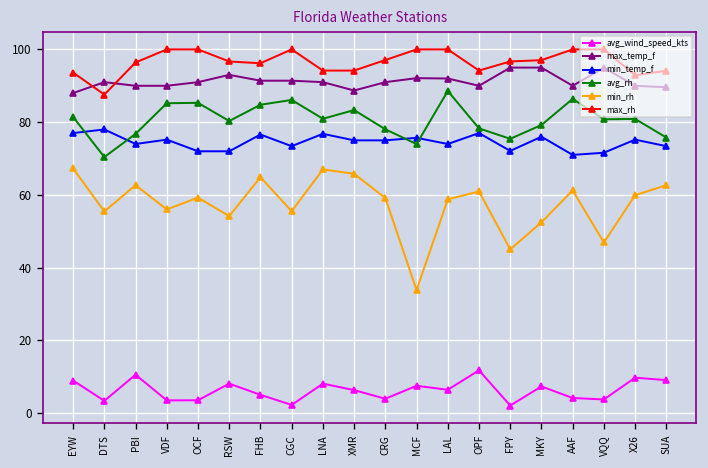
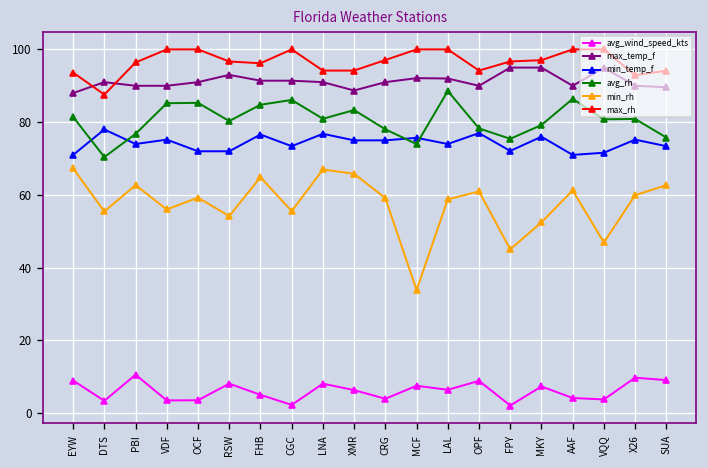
min_temp_f, EYW: 77 -> 71
avg_wind_speed_kts, OPF: 12 -> 9
